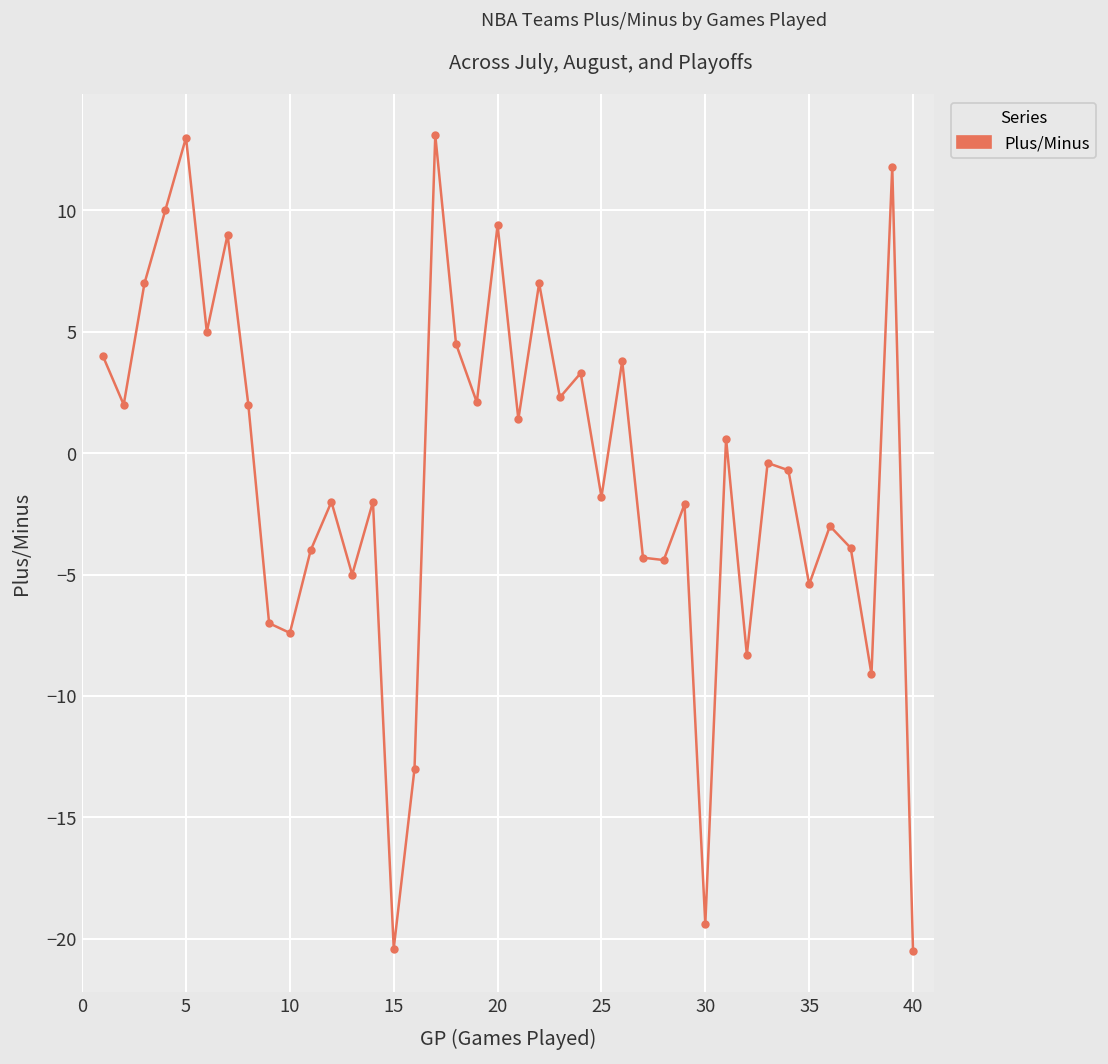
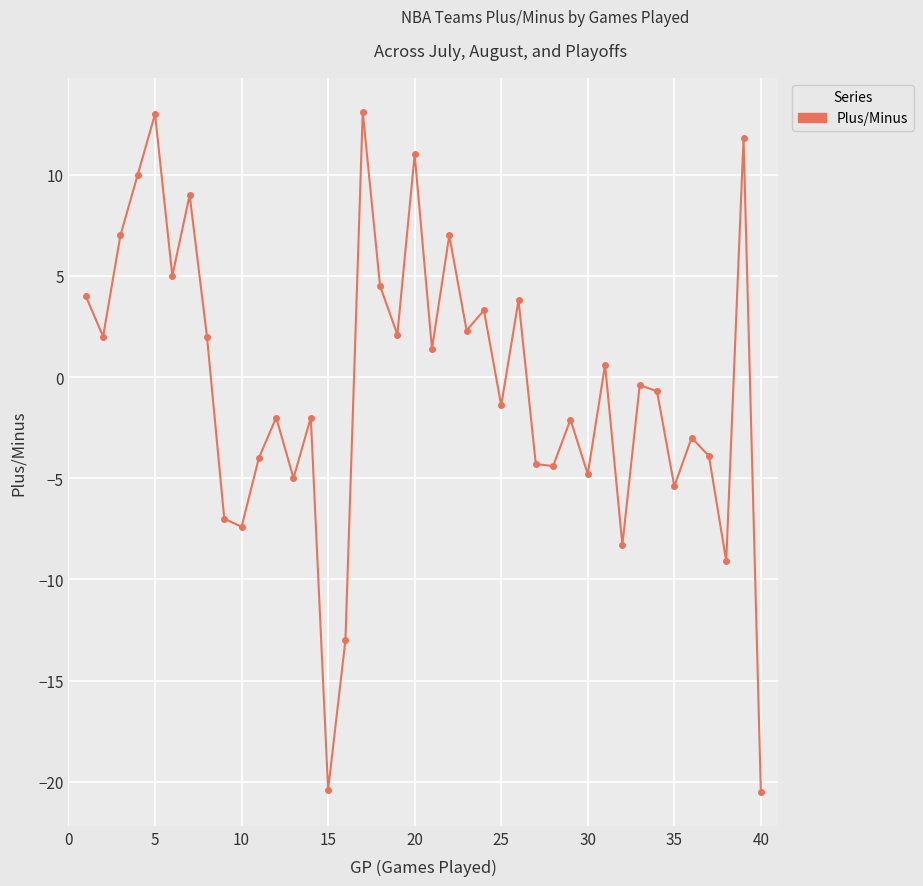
20: 9.4 -> 11.0
25: -1.8 -> -1.4
30: -19.4 -> -4.8
